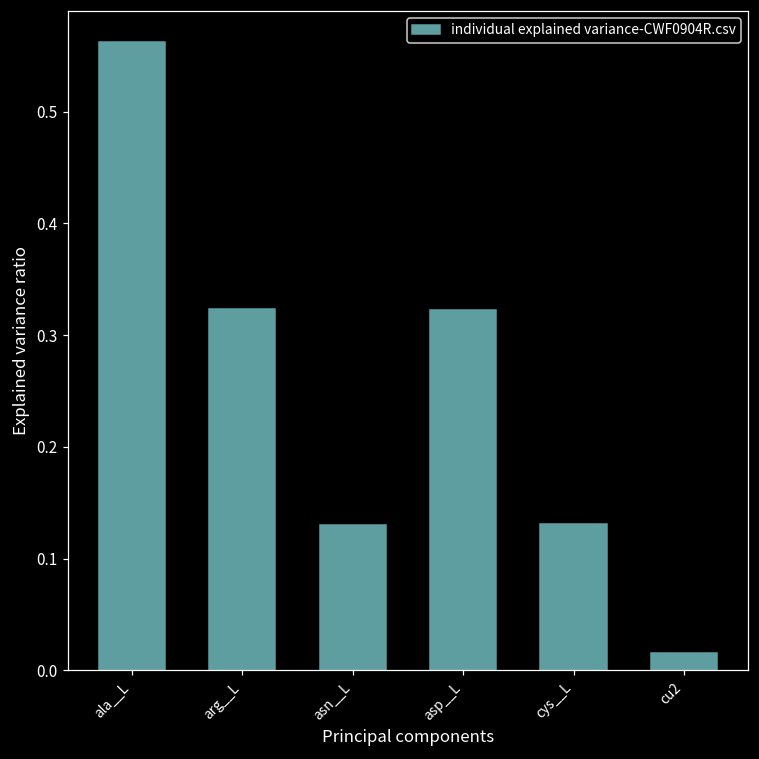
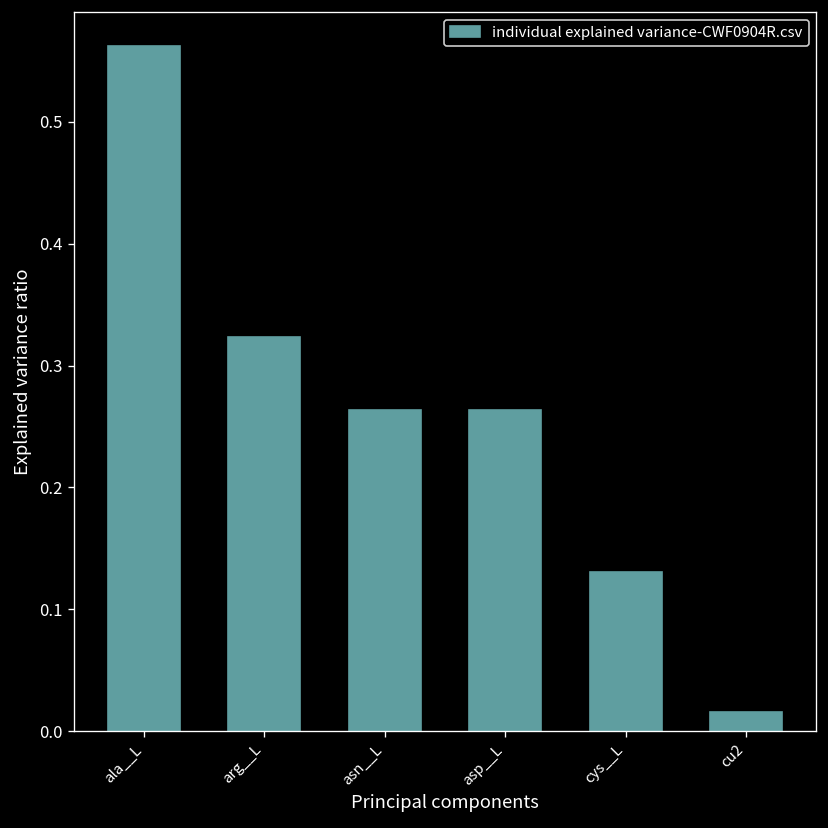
asn__L: 0.130 -> 0.264
asp__L: 0.322 -> 0.264
